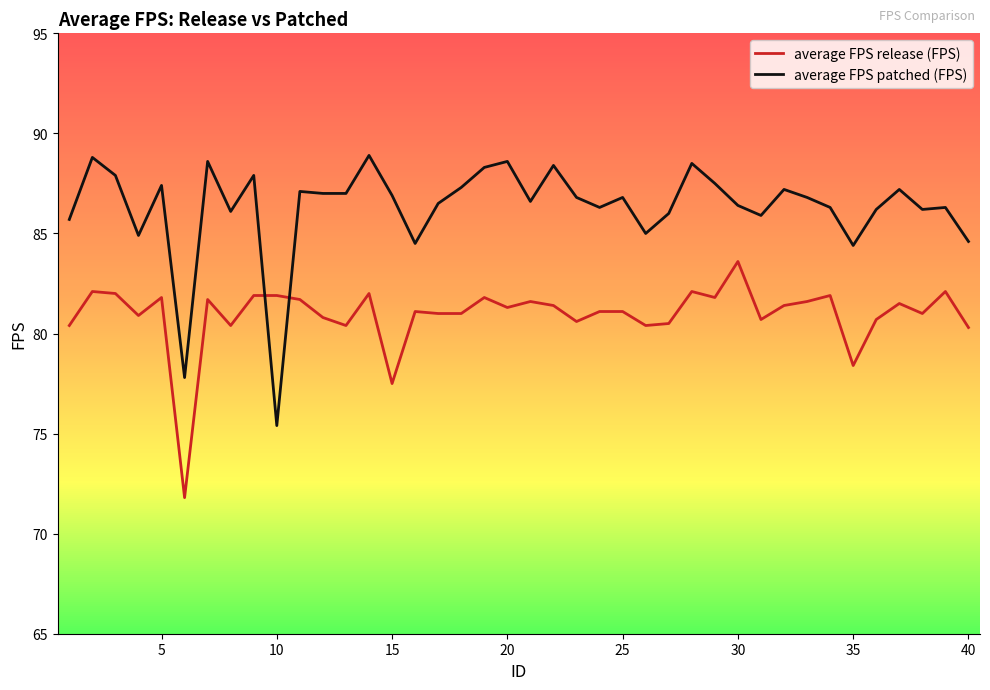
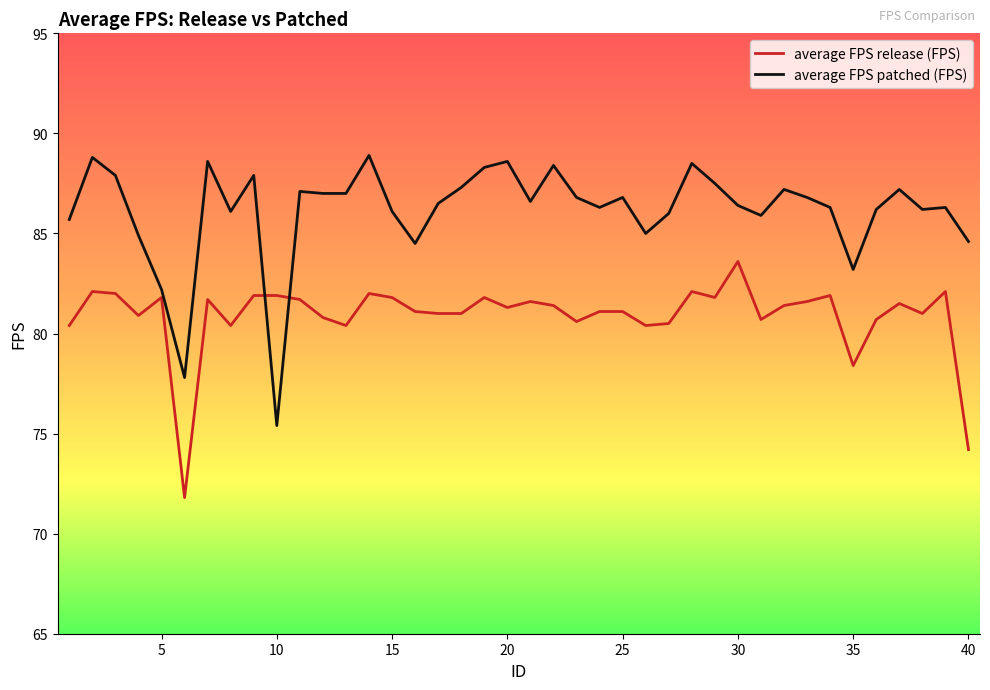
average FPS patched (FPS), 5: 87.4 -> 82.2
average FPS release (FPS), 15: 77.5 -> 81.8
average FPS patched (FPS), 15: 86.9 -> 86.1
average FPS patched (FPS), 35: 84.4 -> 83.2
average FPS release (FPS), 40: 80.3 -> 74.2
